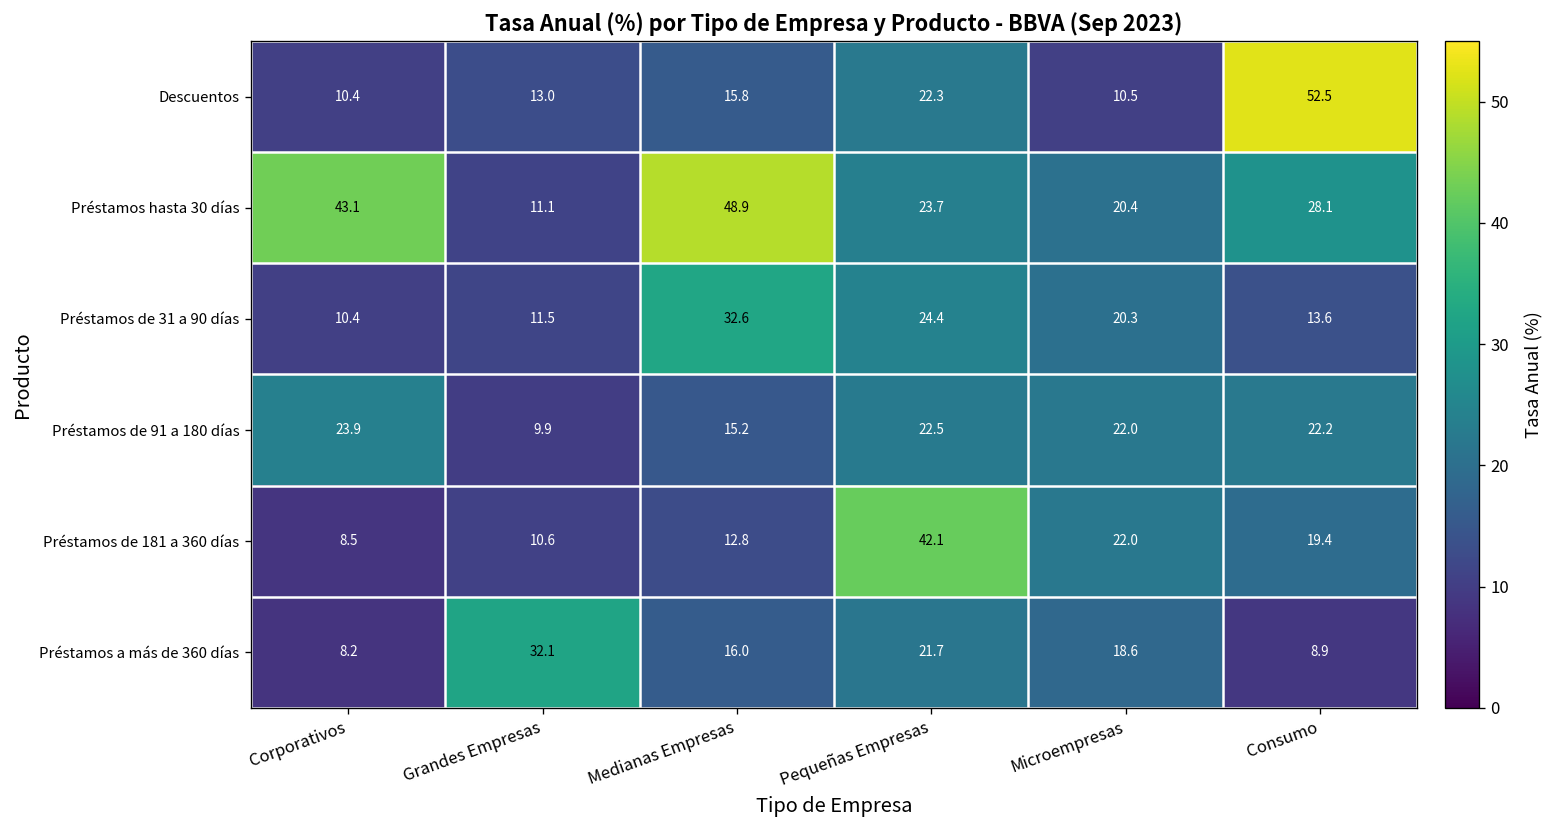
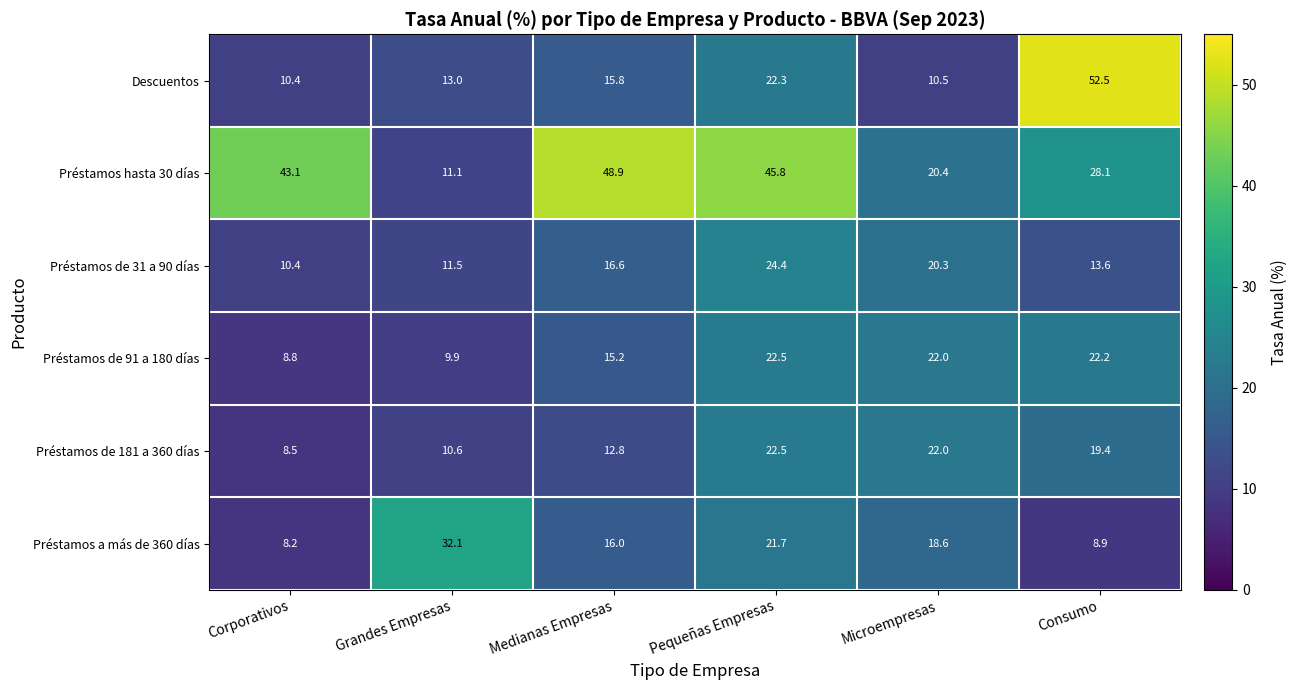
Préstamos hasta 30 días, Pequeñas Empresas: 23.7 -> 45.8
Préstamos de 31 a 90 días, Medianas Empresas: 32.6 -> 16.6
Préstamos de 91 a 180 días, Corporativos: 23.9 -> 8.8
Préstamos de 181 a 360 días, Pequeñas Empresas: 42.1 -> 22.5
